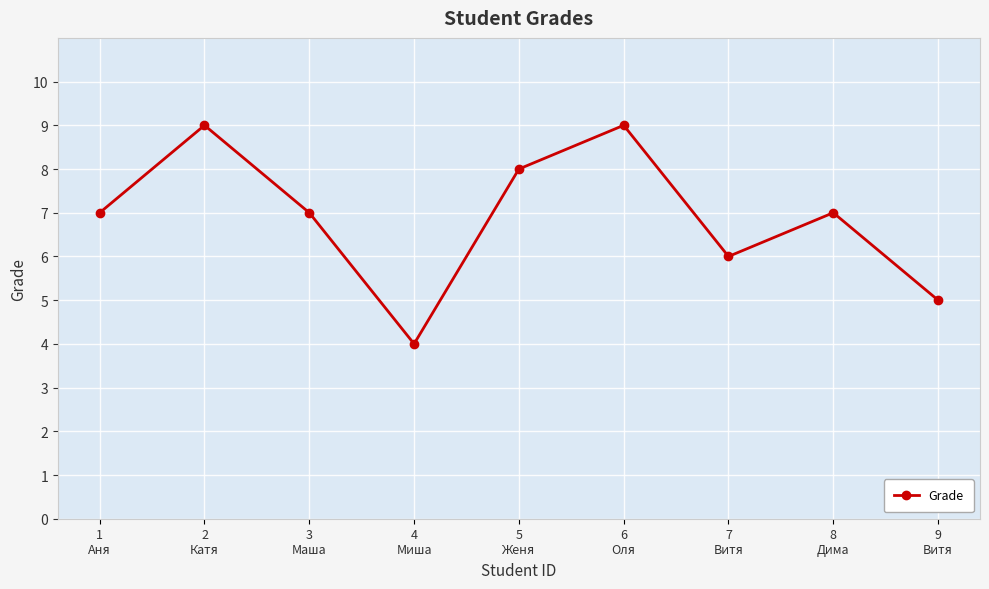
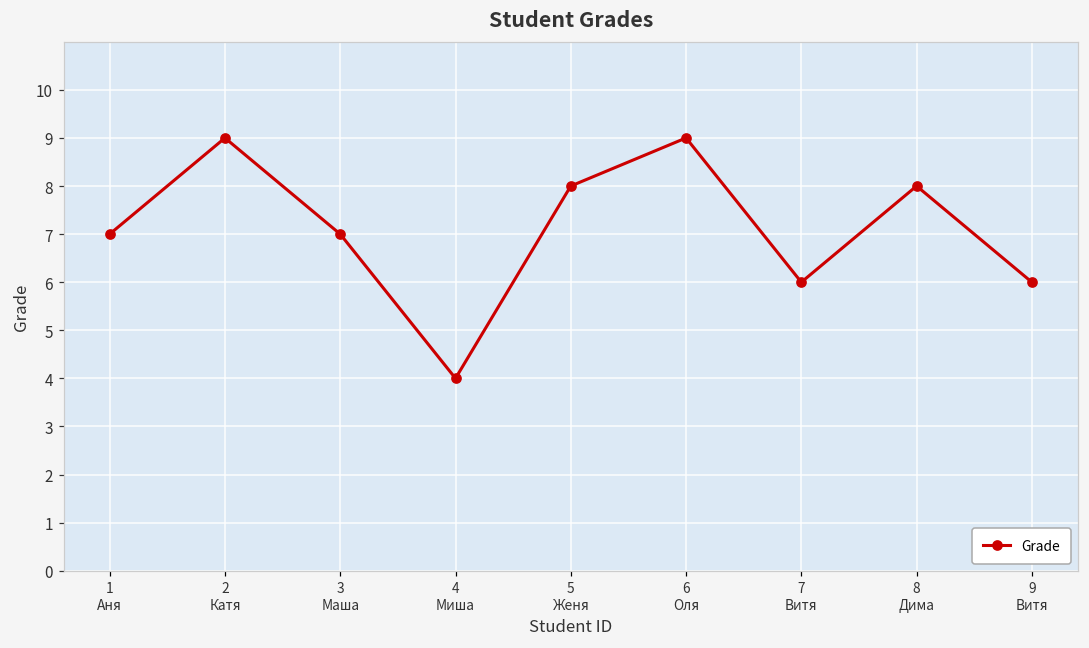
8 Дима: 7 -> 8
9 Витя: 5 -> 6
